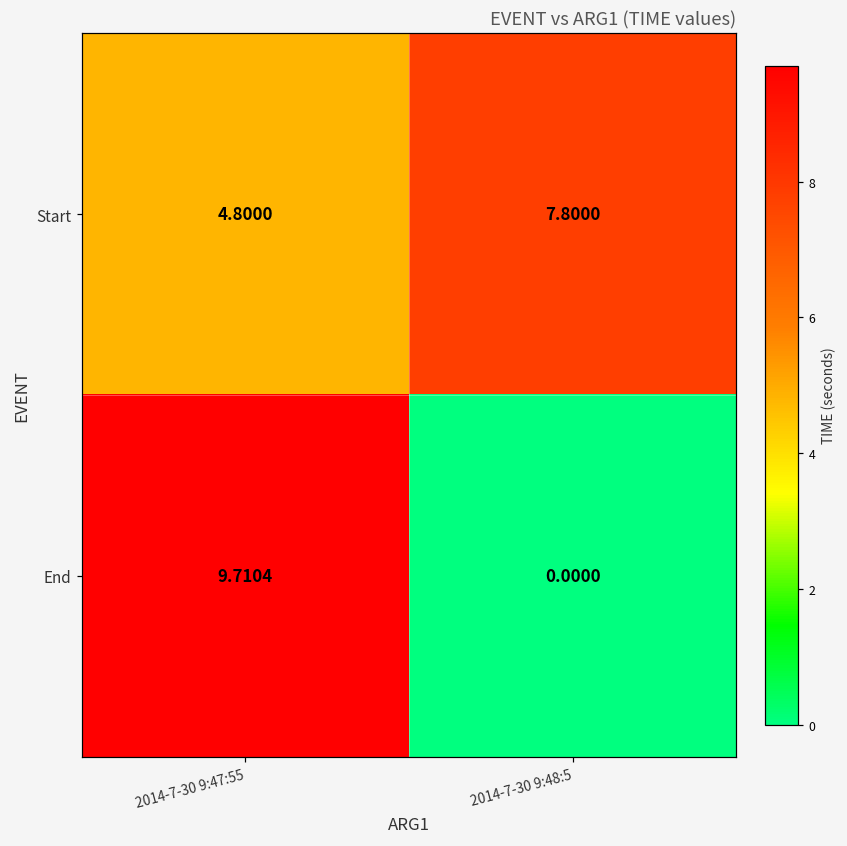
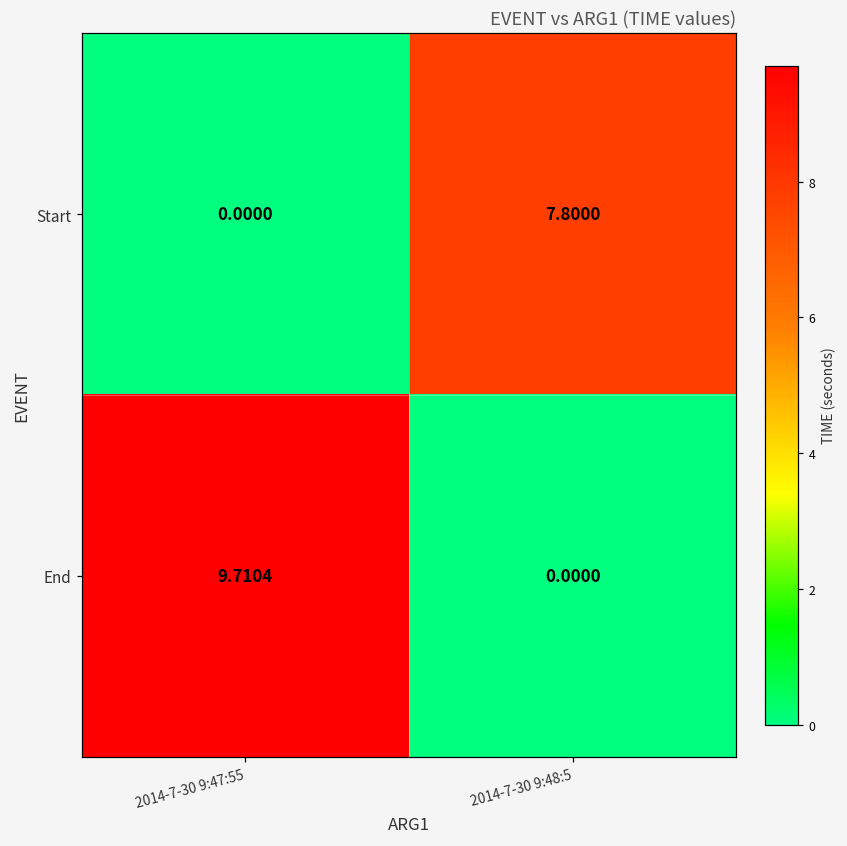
Start, 2014-7-30 9:47:55: 4.8000 -> 0.0000
